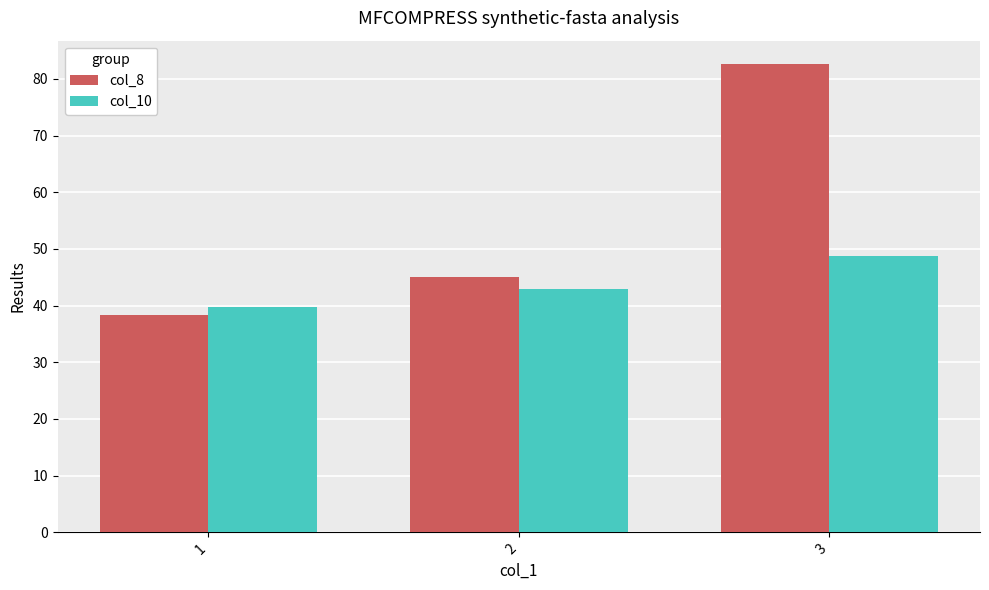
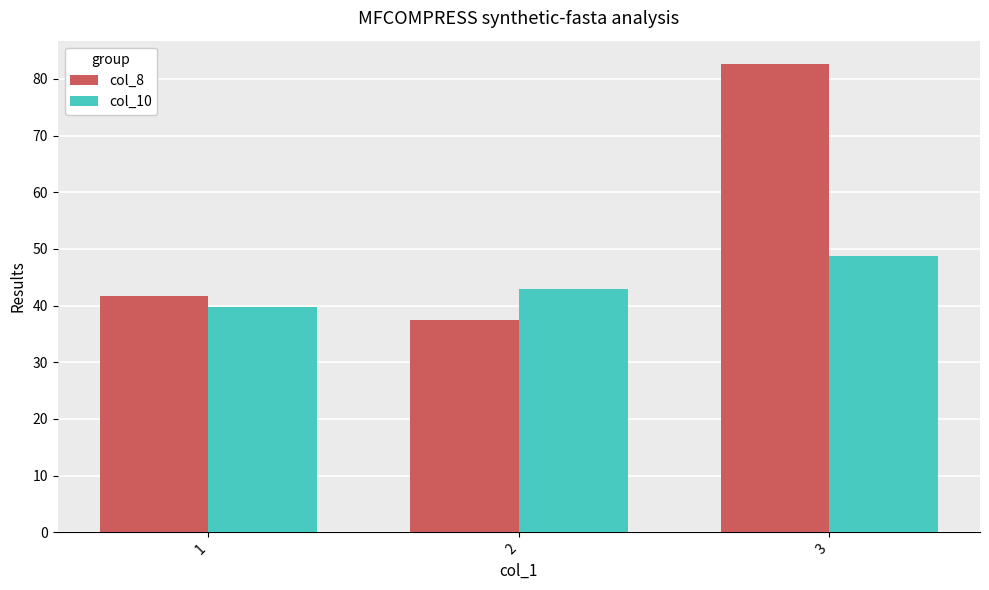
col_8, 1: 38 -> 42
col_8, 2: 45 -> 37
